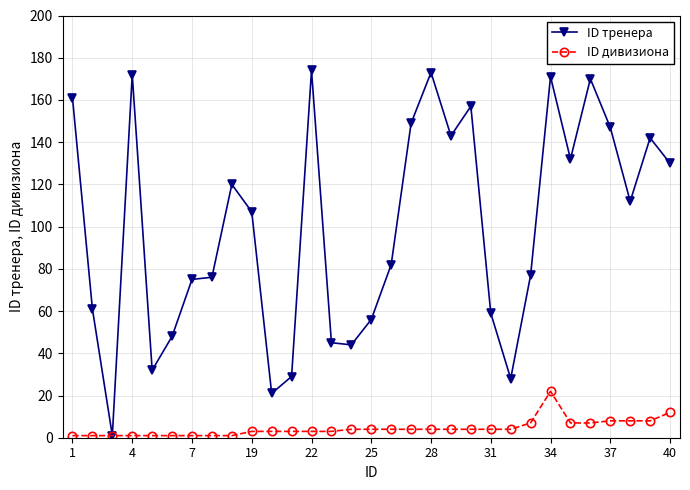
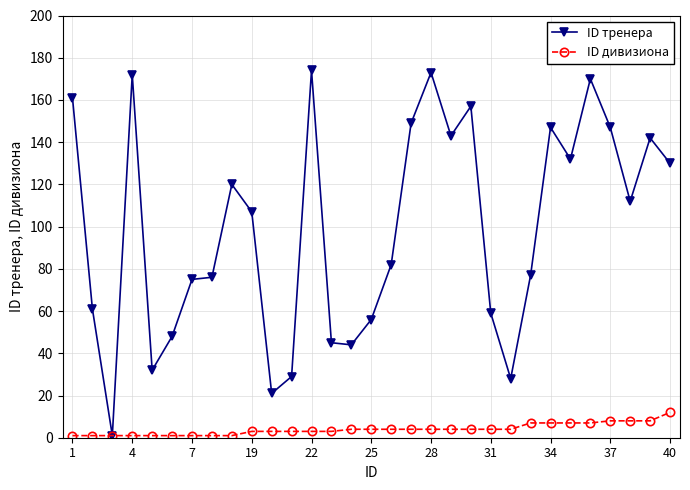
ID тренера, 34: 171 -> 147
ID дивизиона, 34: 22 -> 7
